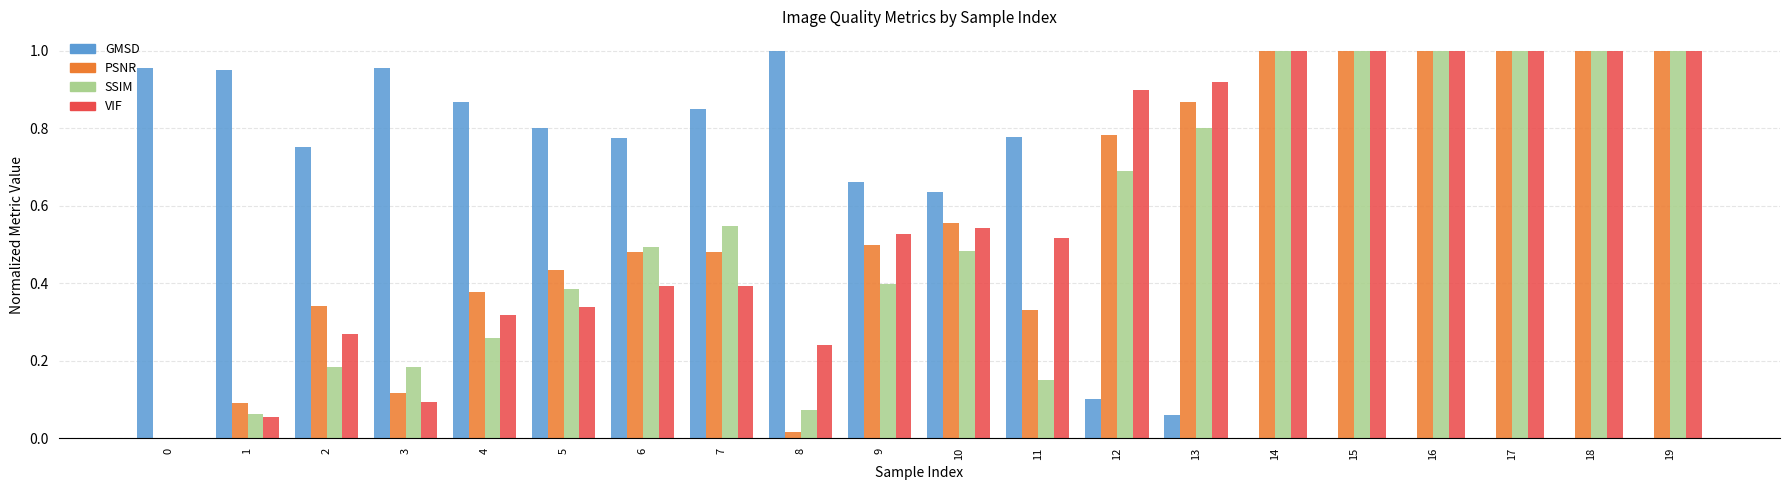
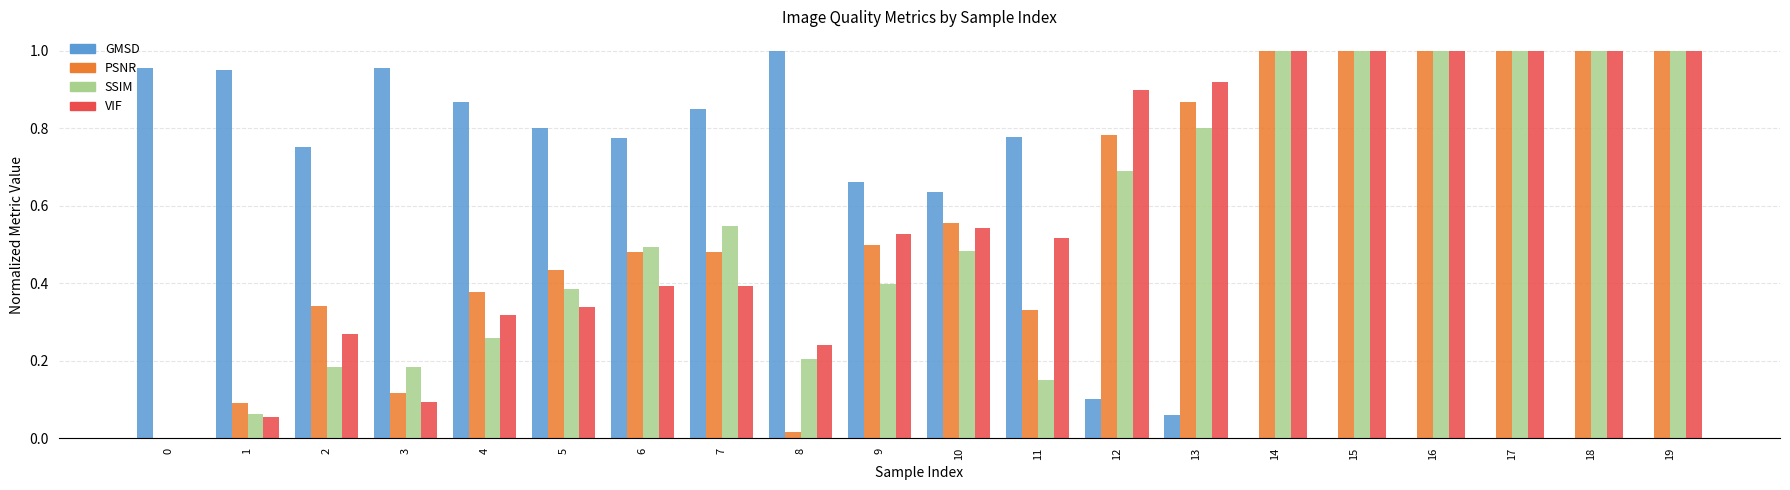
SSIM, 8: 0.07 -> 0.20
